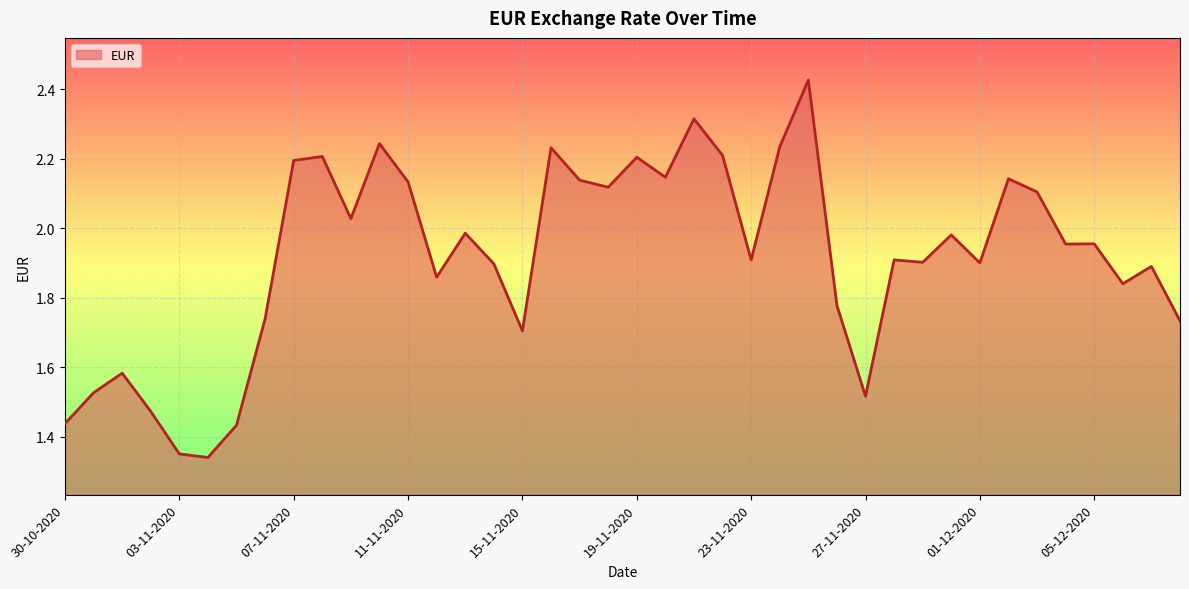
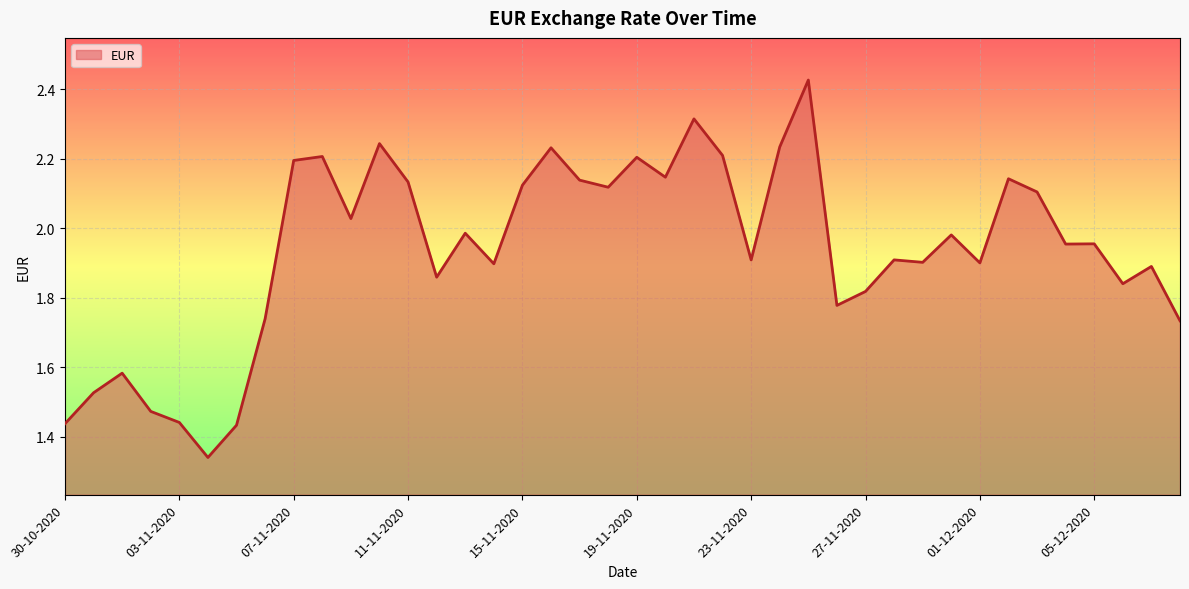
03-11-2020: 1.35 -> 1.44
15-11-2020: 1.70 -> 2.12
27-11-2020: 1.52 -> 1.82
